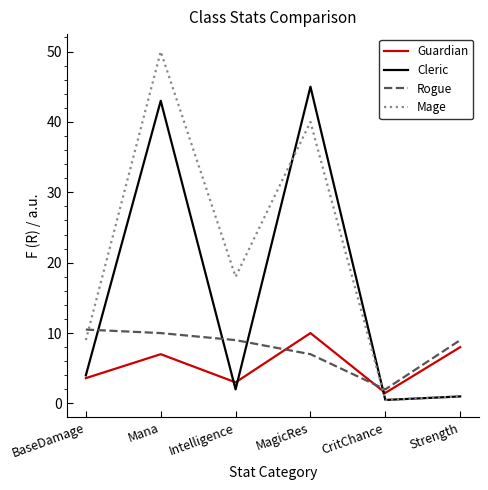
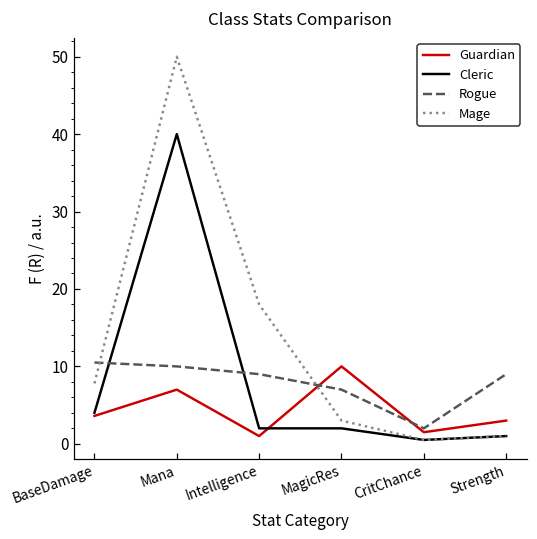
Mage, BaseDamage: 9 -> 8
Cleric, Mana: 43 -> 40
Guardian, Intelligence: 3 -> 1
Cleric, MagicRes: 45 -> 2
Mage, MagicRes: 40 -> 3
Guardian, Strength: 8 -> 3
